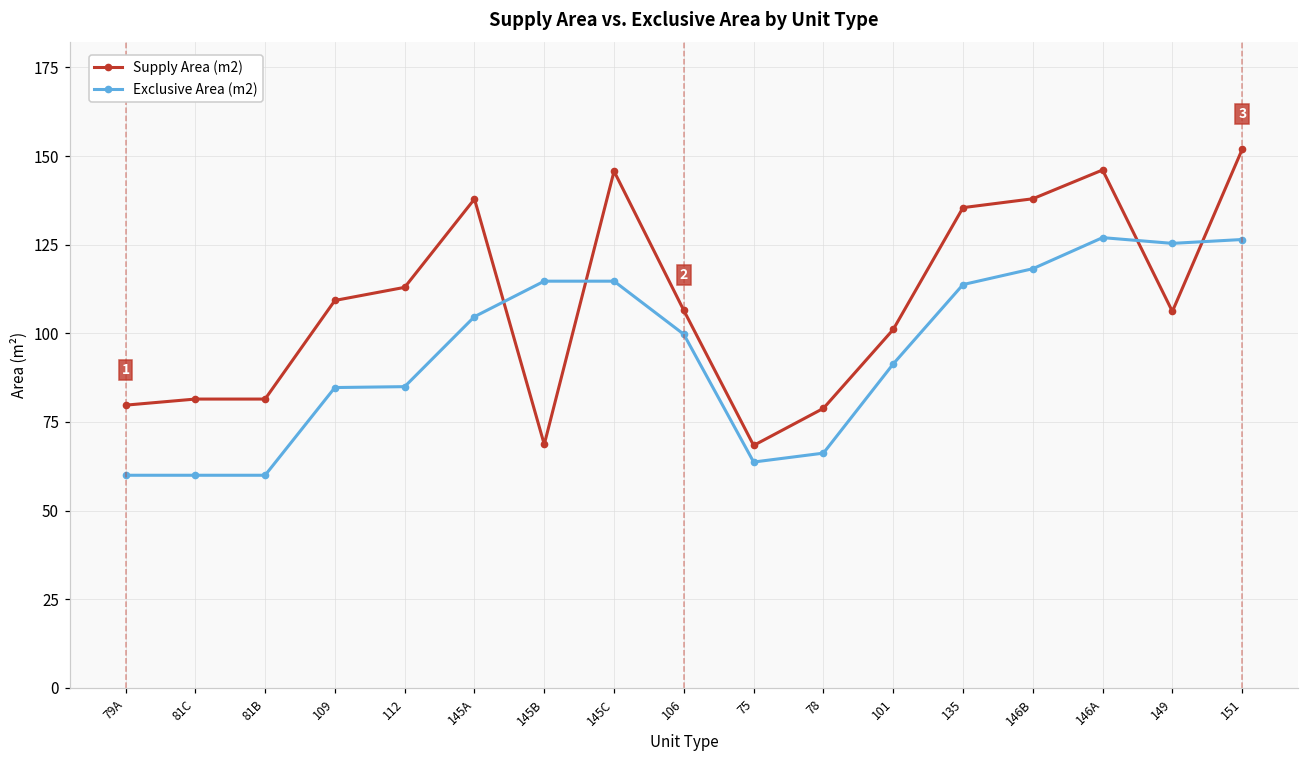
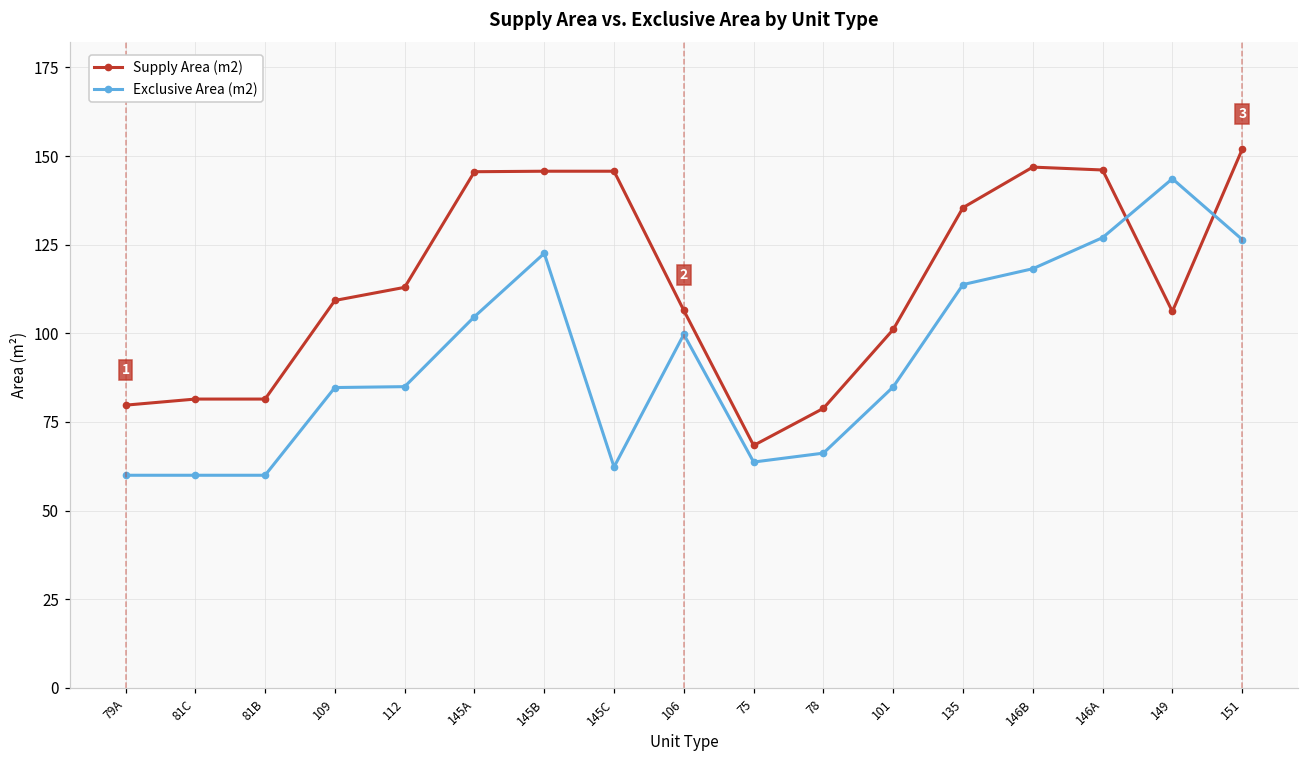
Supply Area (m2), 145A: 138 -> 146
Supply Area (m2), 145B: 69 -> 146
Exclusive Area (m2), 145B: 115 -> 123
Exclusive Area (m2), 145C: 115 -> 62
Exclusive Area (m2), 101: 91 -> 85
Supply Area (m2), 146B: 138 -> 147
Exclusive Area (m2), 149: 125 -> 144
